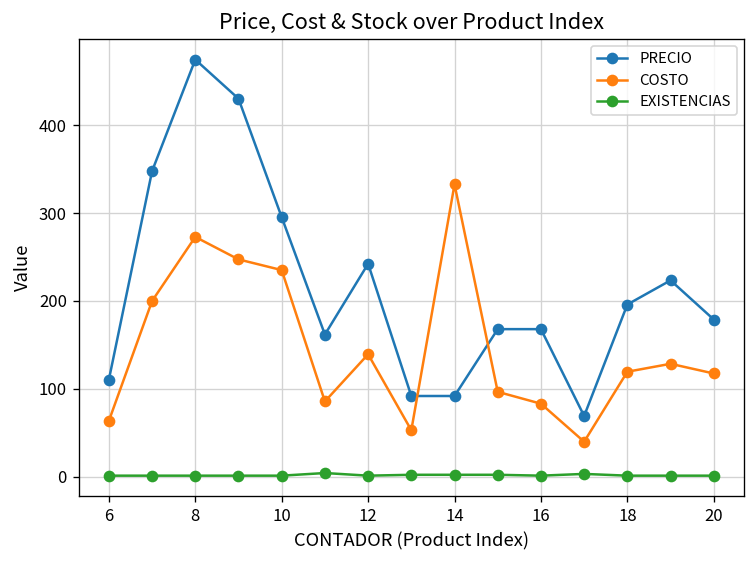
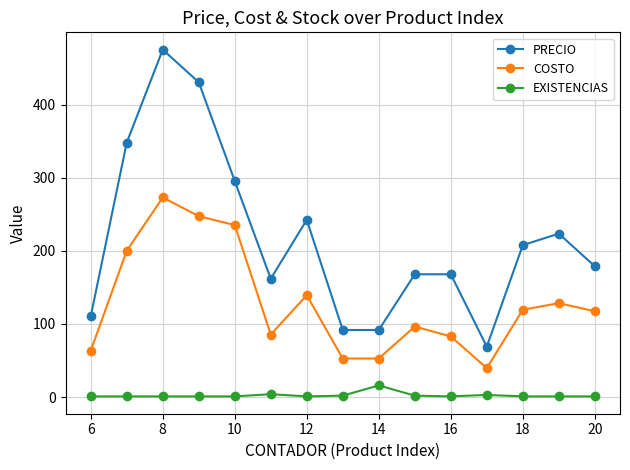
COSTO, 14: 330 -> 50
EXISTENCIAS, 14: 0 -> 20
PRECIO, 18: 200 -> 210
